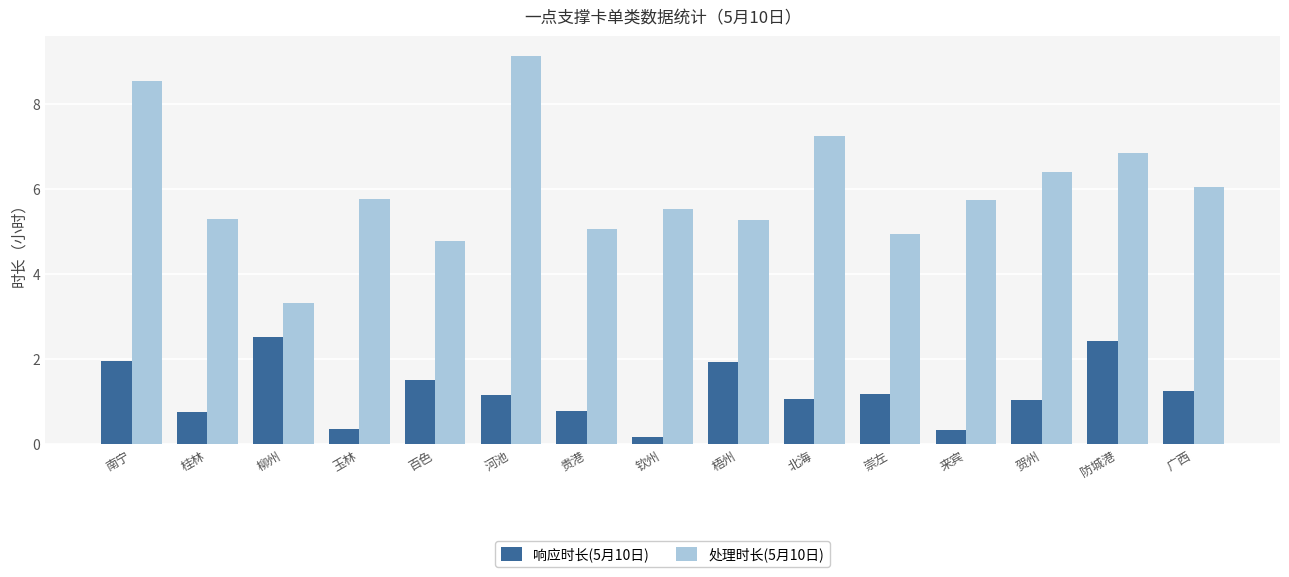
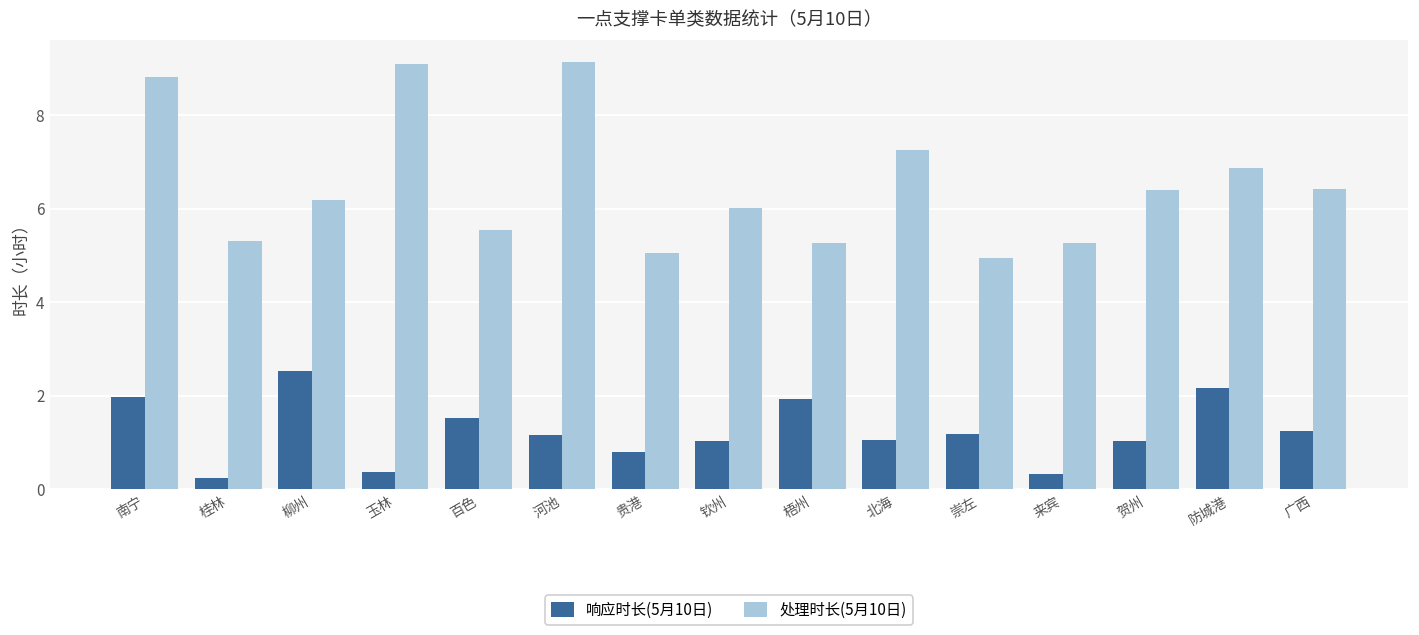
处理时长(5月10日), 南宁: 8.5 -> 8.8
响应时长(5月10日), 桂林: 0.8 -> 0.2
处理时长(5月10日), 柳州: 3.3 -> 6.2
处理时长(5月10日), 玉林: 5.8 -> 9.1
处理时长(5月10日), 百色: 4.8 -> 5.5
响应时长(5月10日), 钦州: 0.2 -> 1.0
处理时长(5月10日), 钦州: 5.5 -> 6.0
处理时长(5月10日), 来宾: 5.8 -> 5.3
响应时长(5月10日), 防城港: 2.4 -> 2.2
处理时长(5月10日), 广西: 6.1 -> 6.4
